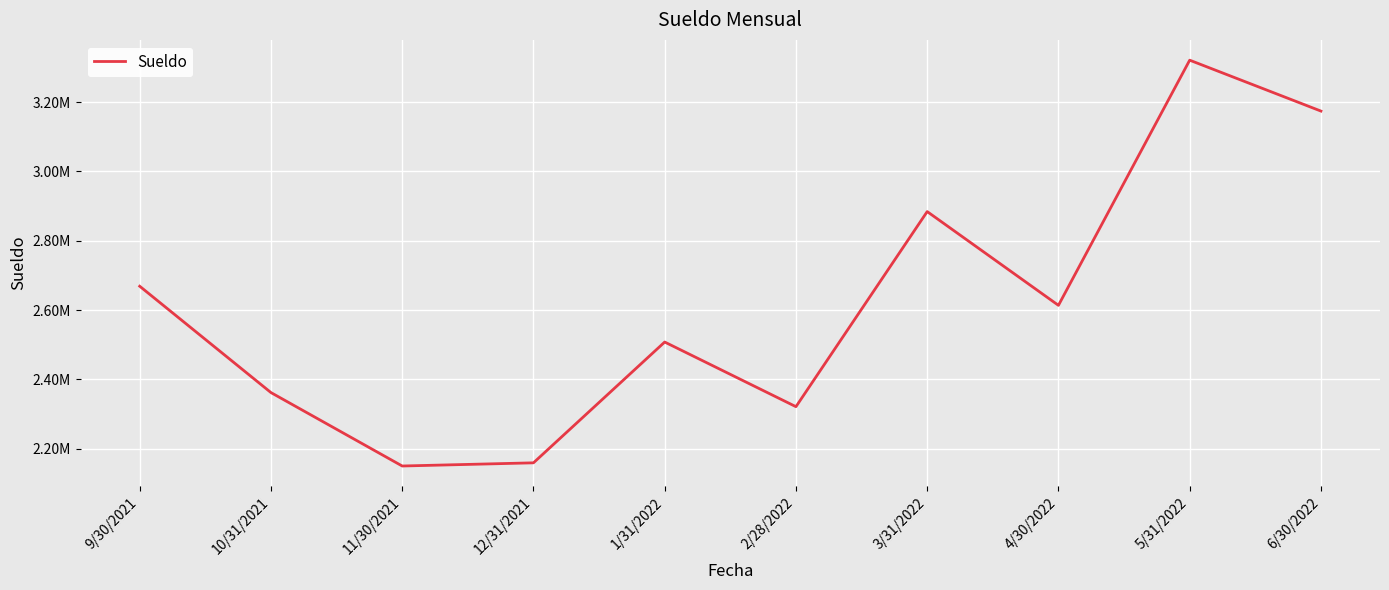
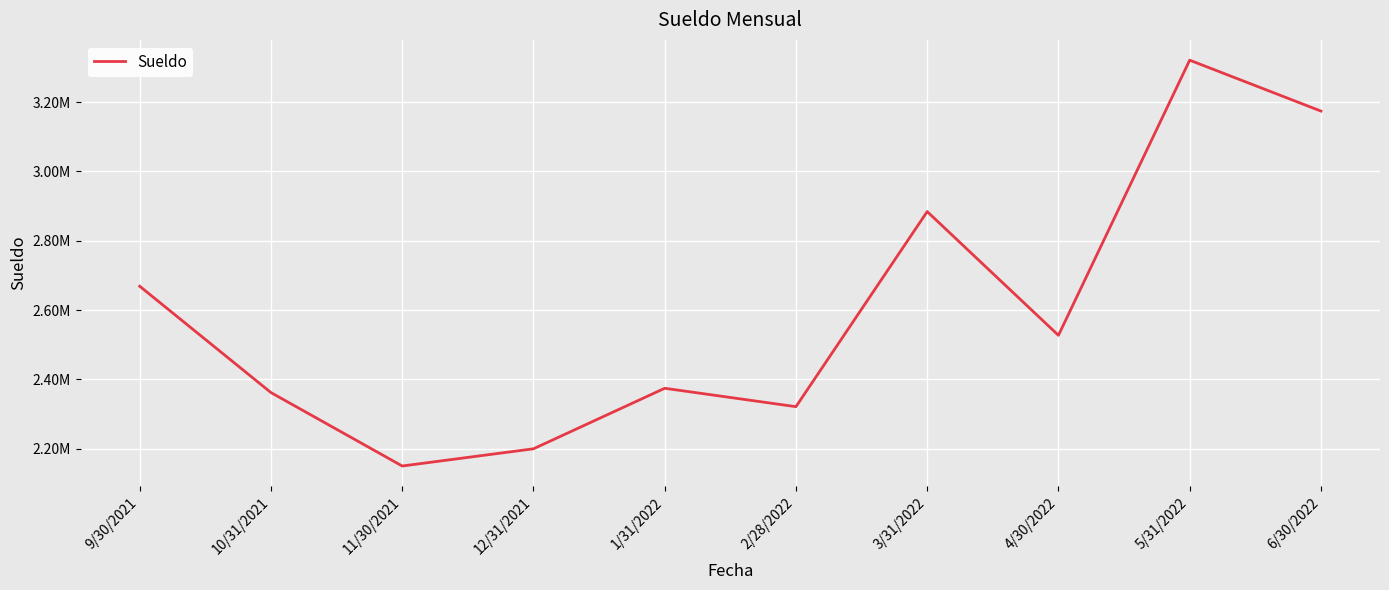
12/31/2021: 2160000 -> 2200000
1/31/2022: 2510000 -> 2370000
4/30/2022: 2610000 -> 2530000
